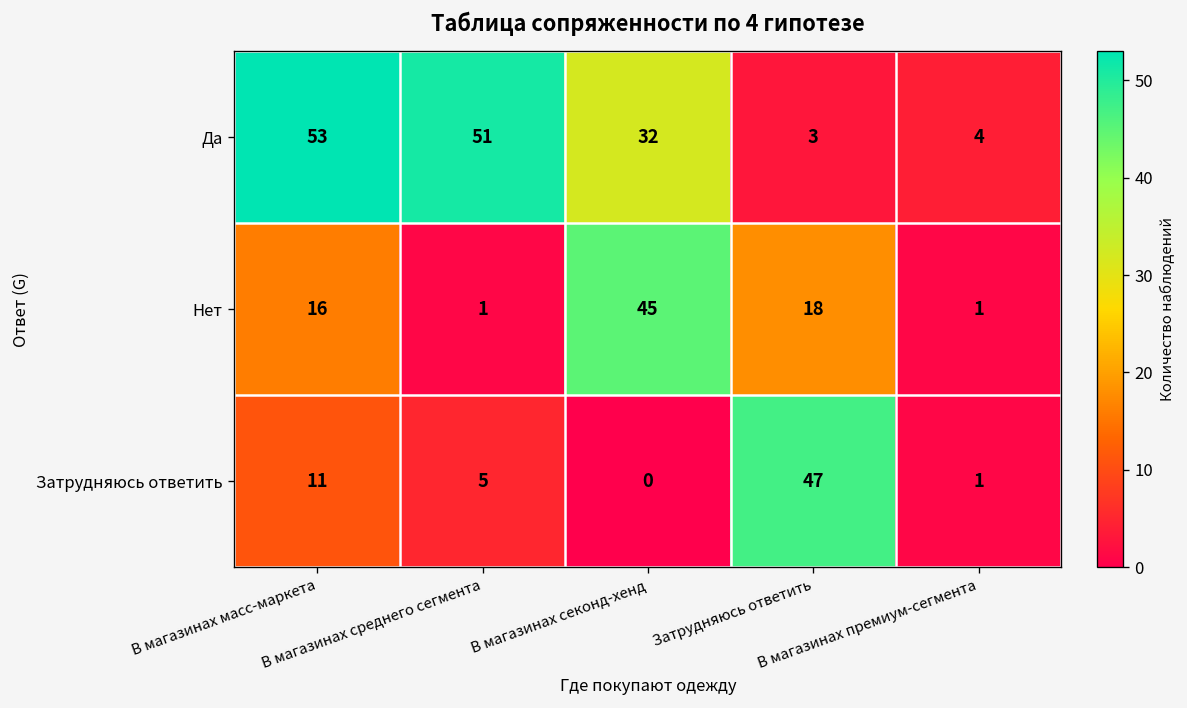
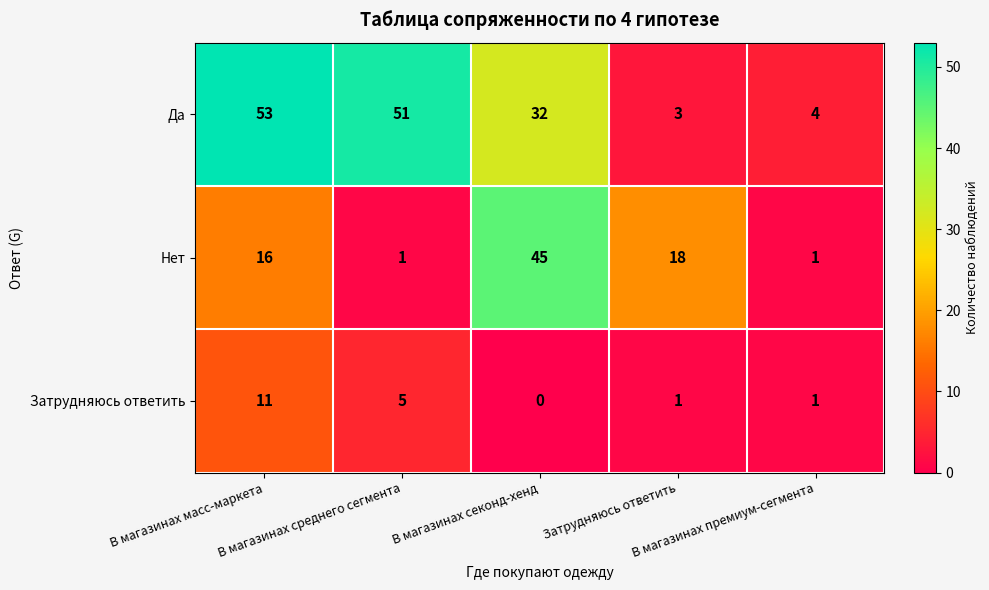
Затрудняюсь ответить, Затрудняюсь ответить: 47 -> 1
